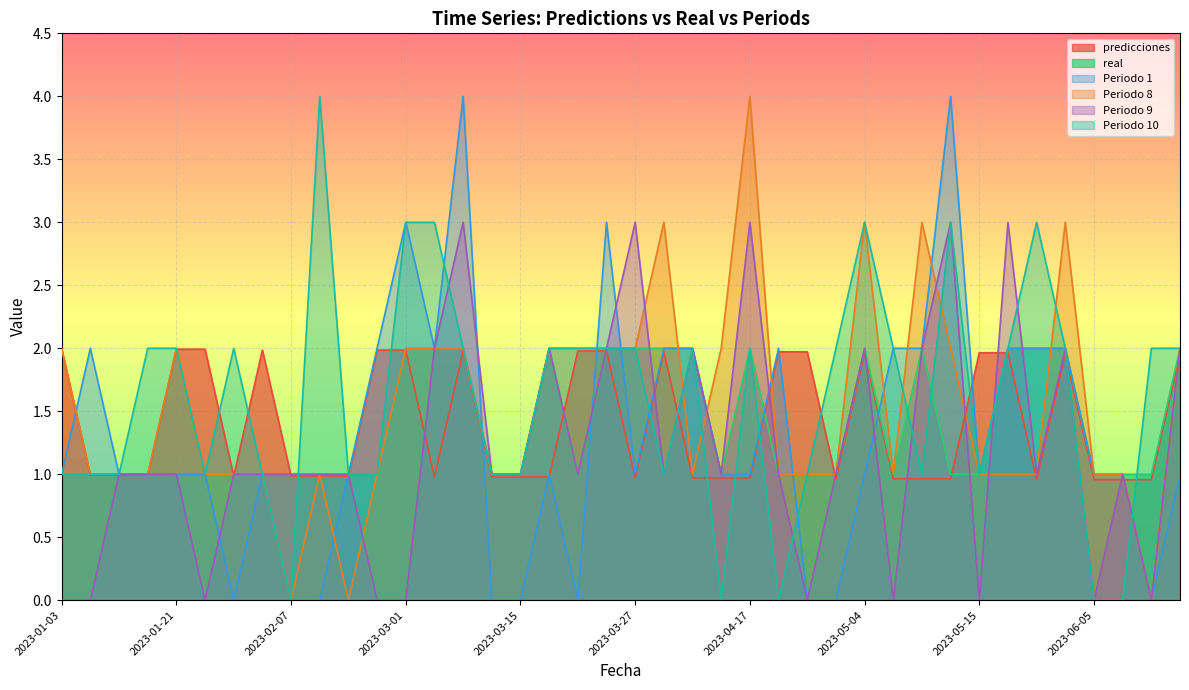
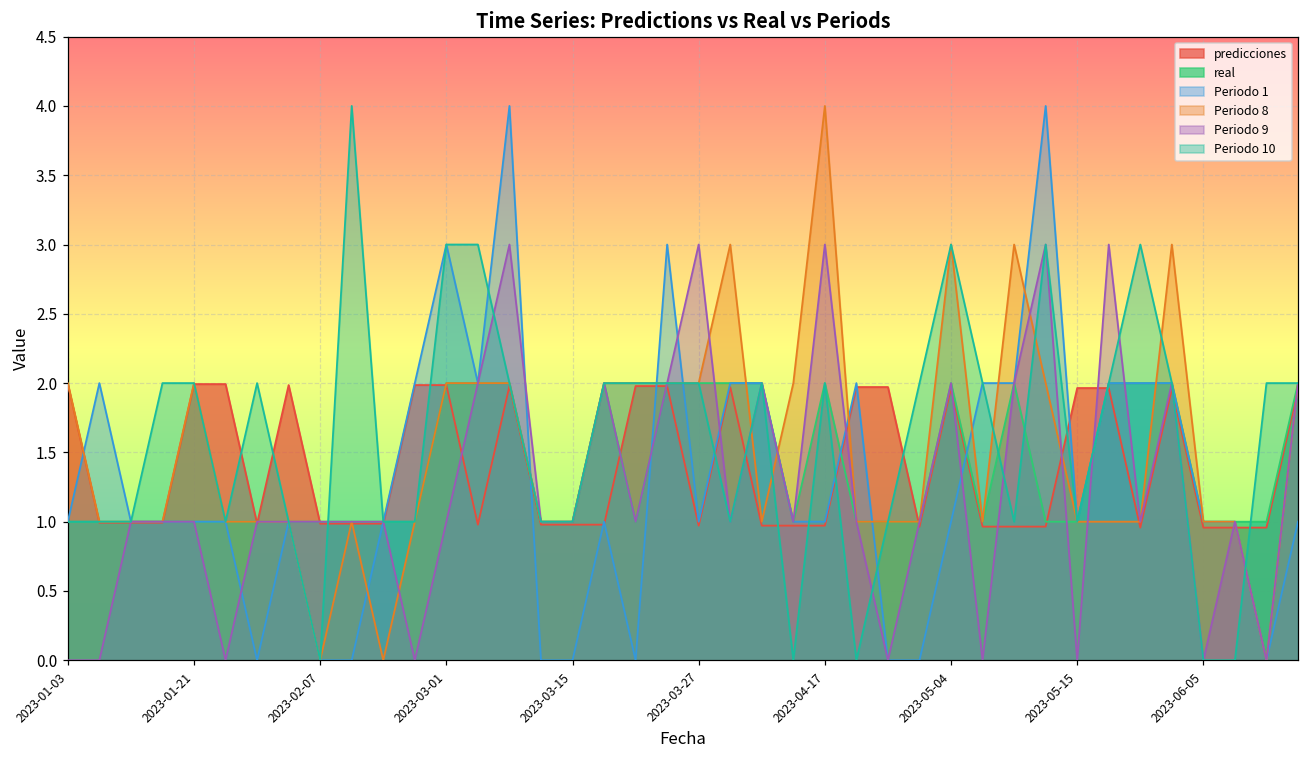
Periodo 9, 2023-03-01: 0 -> 1
